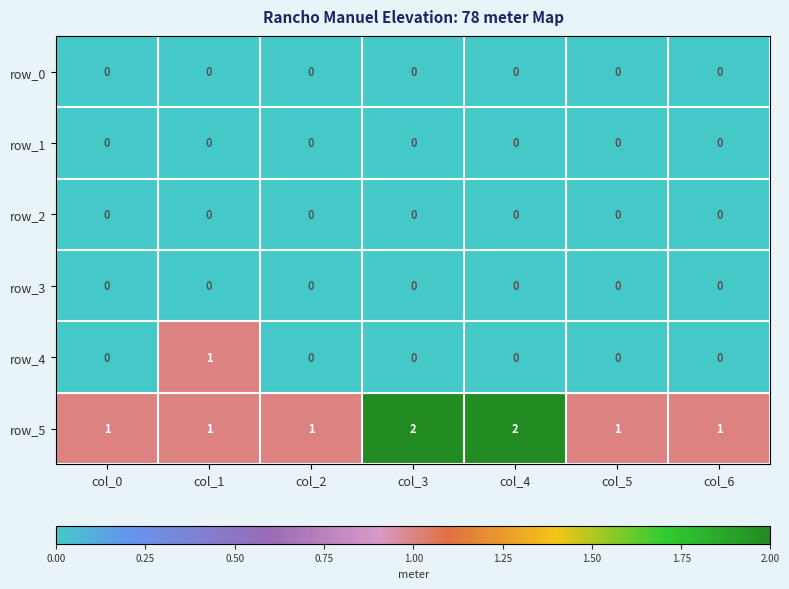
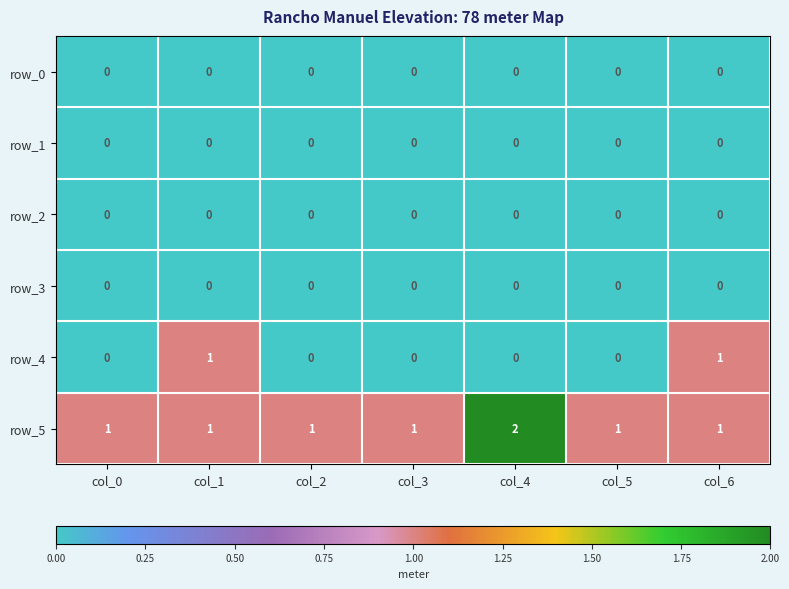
row_4, col_6: 0 -> 1
row_5, col_3: 2 -> 1
